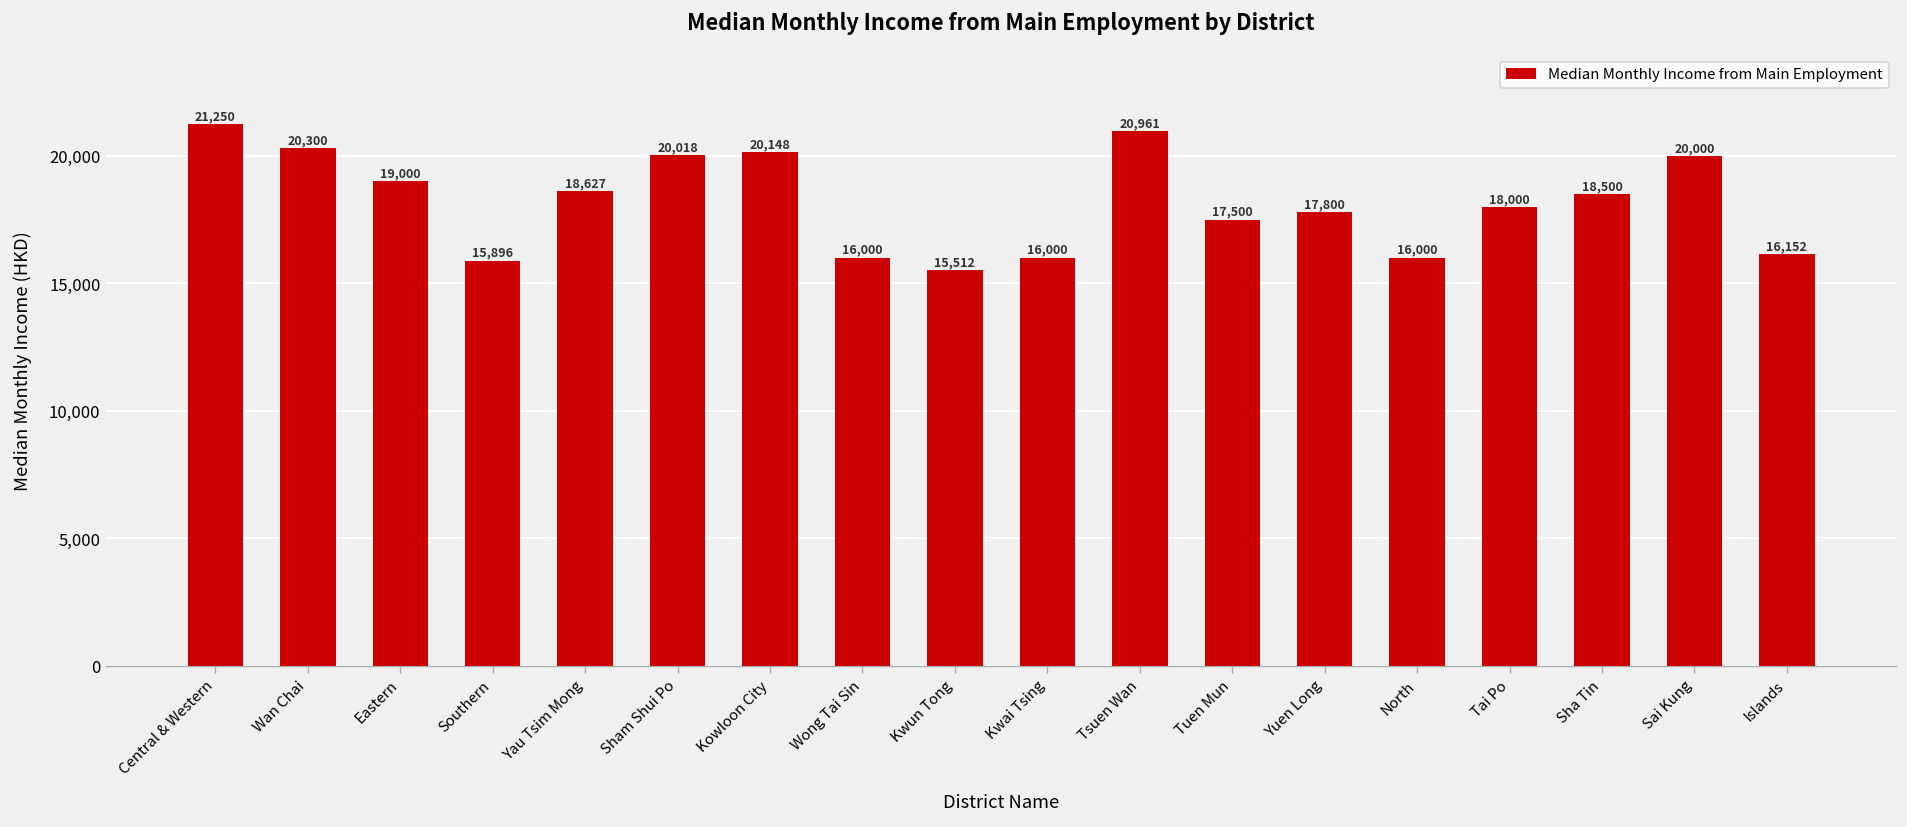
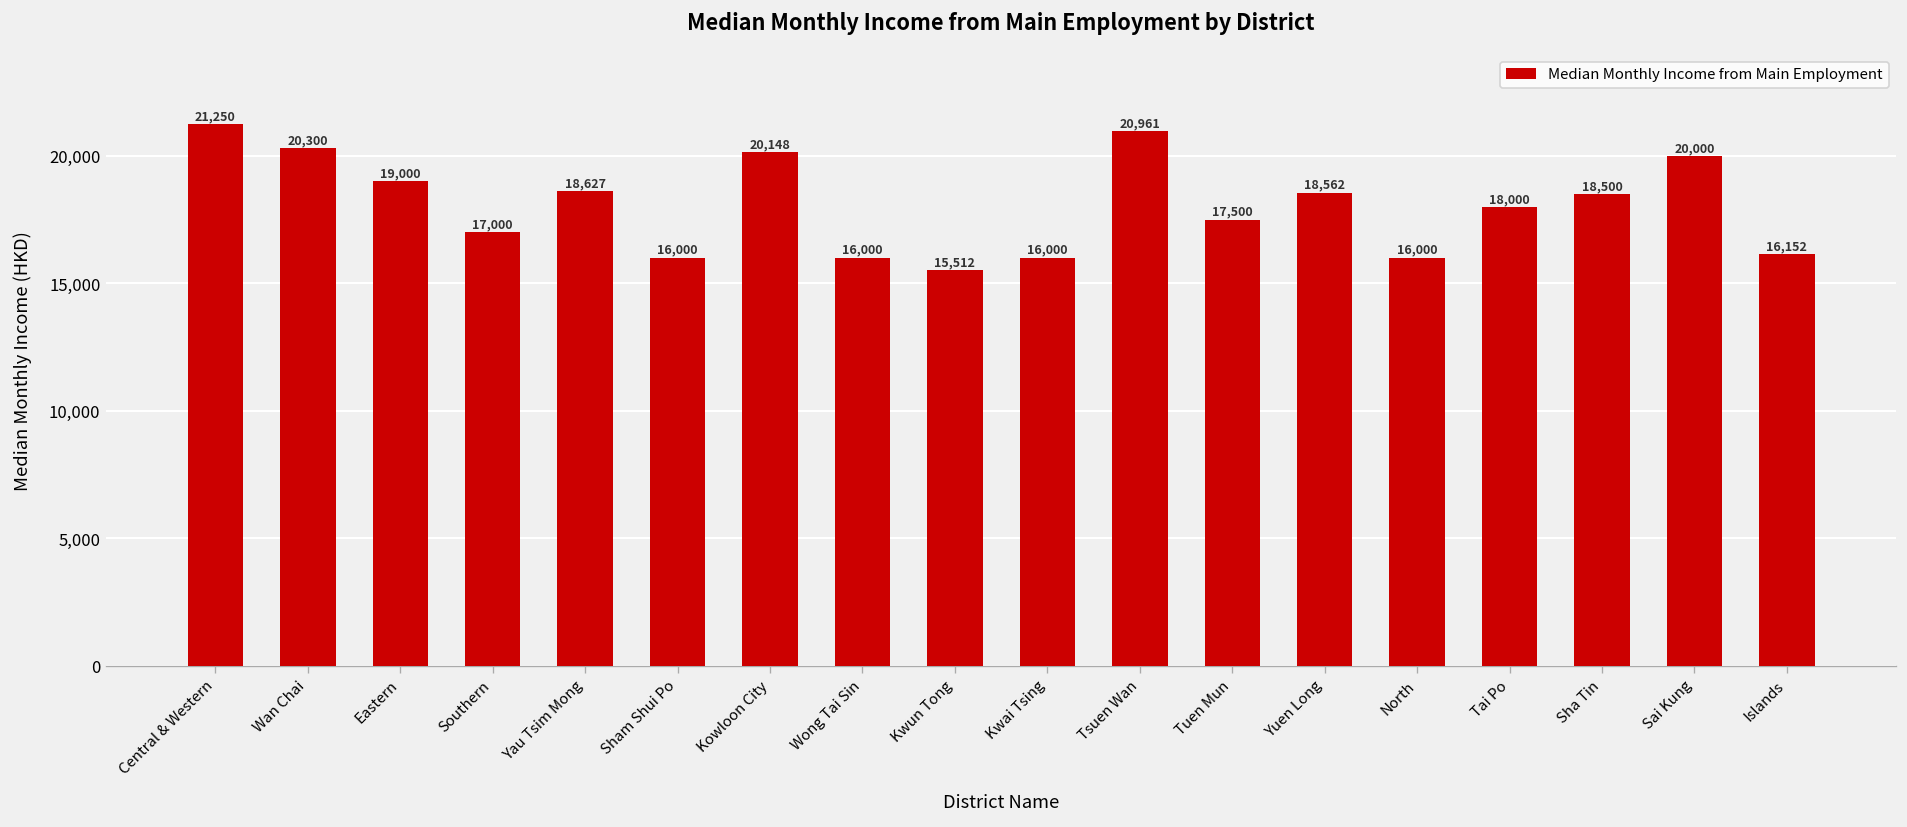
Southern: 15,896 -> 17,000
Sham Shui Po: 20,018 -> 16,000
Yuen Long: 17,800 -> 18,562
